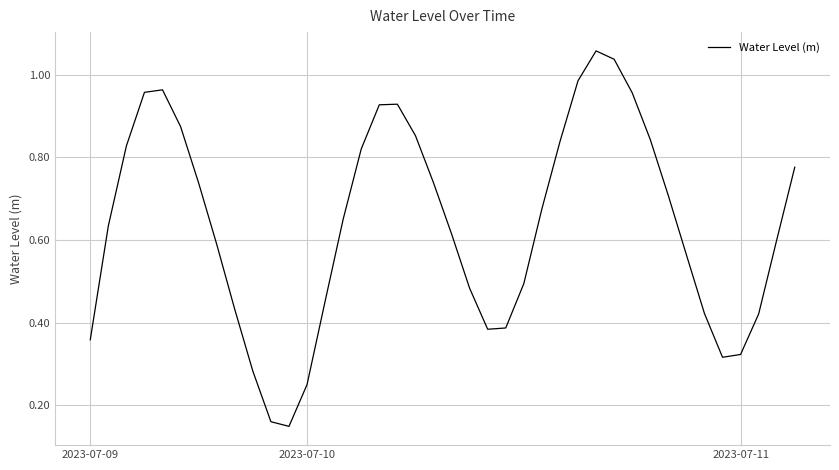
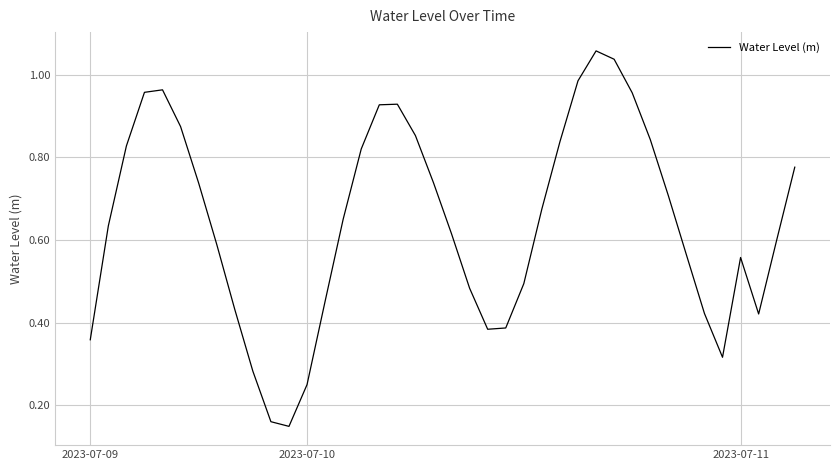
2023-07-11: 0.32 -> 0.56
